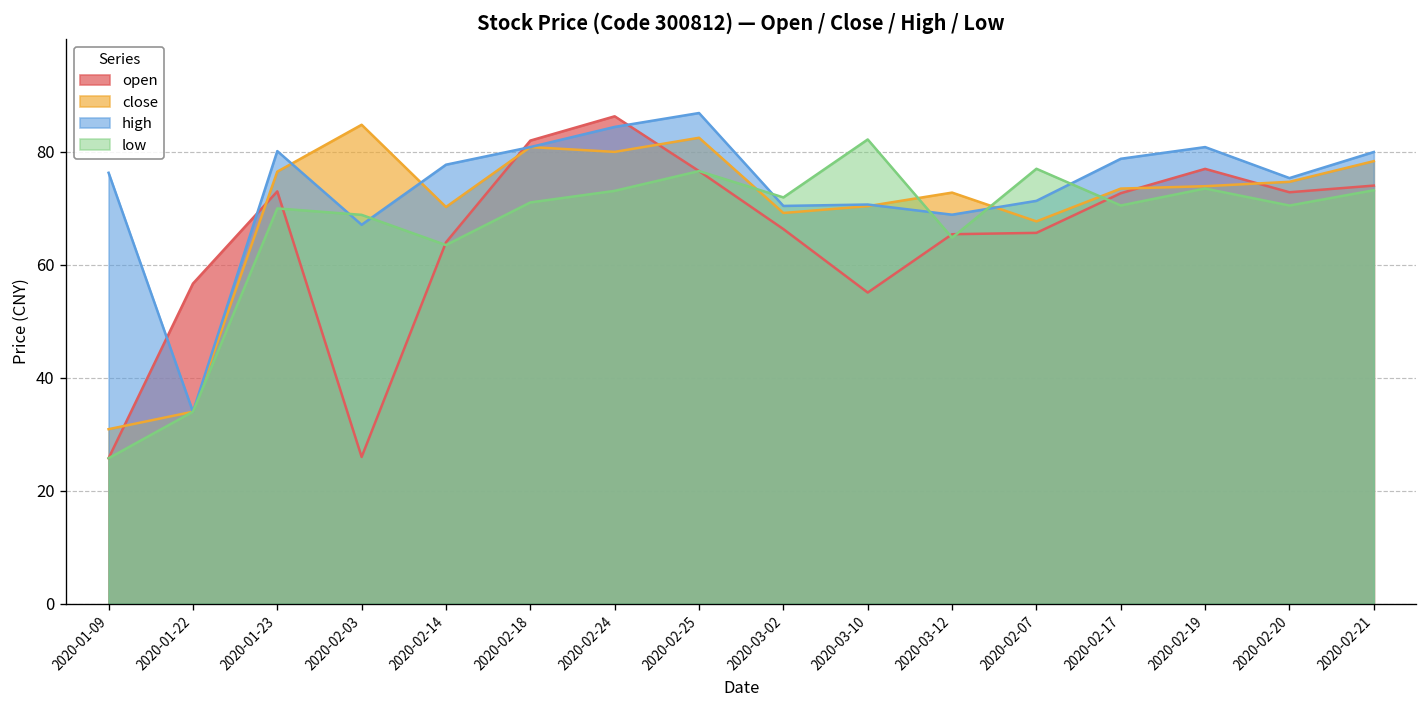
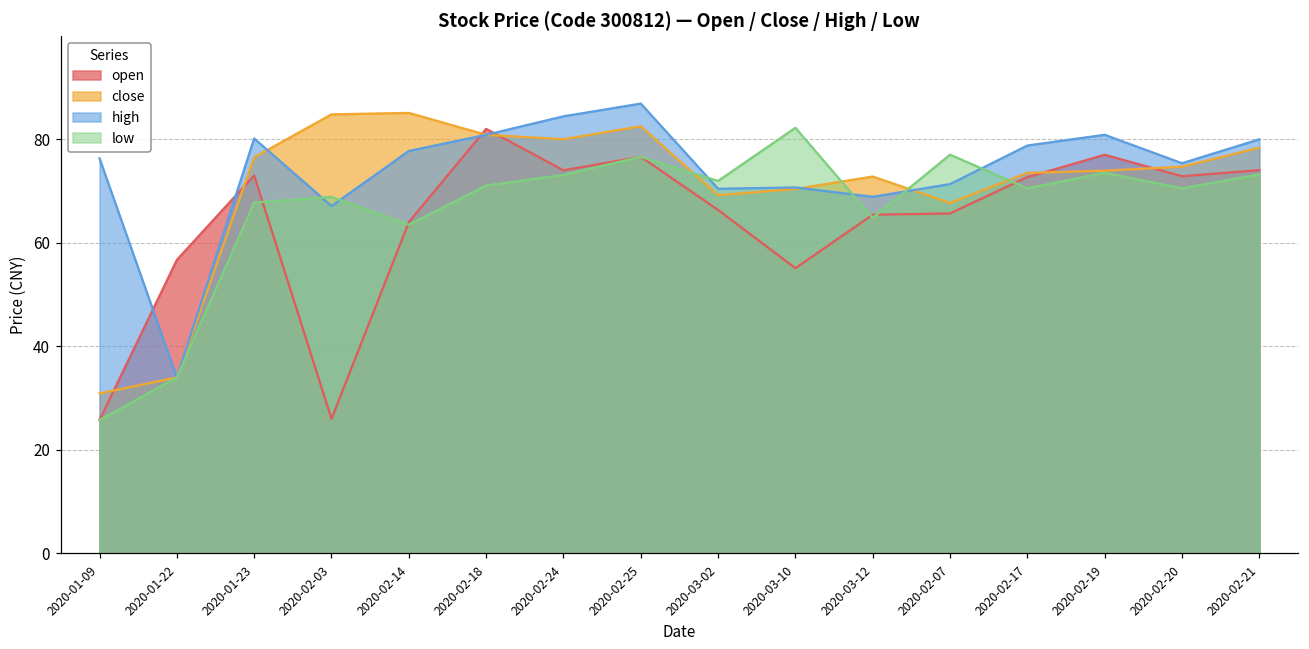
low, 2020-01-23: 70 -> 68
close, 2020-02-14: 70 -> 85
open, 2020-02-24: 86 -> 74
